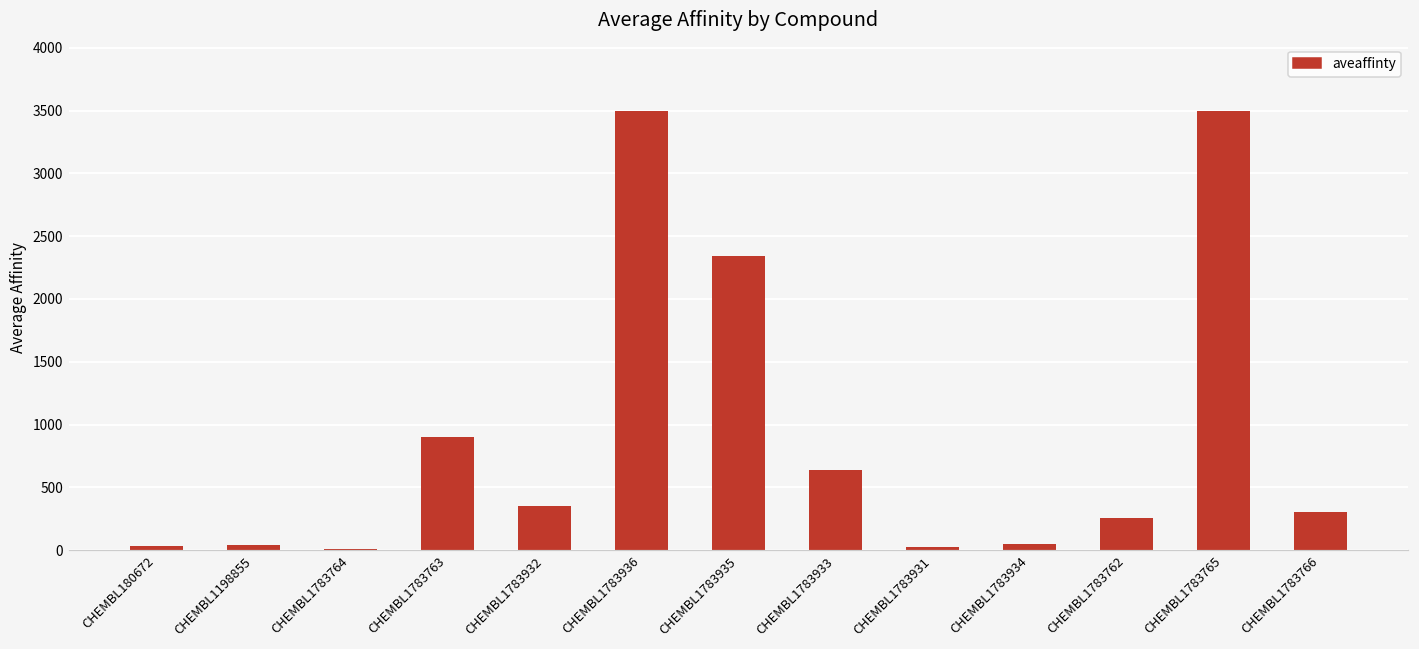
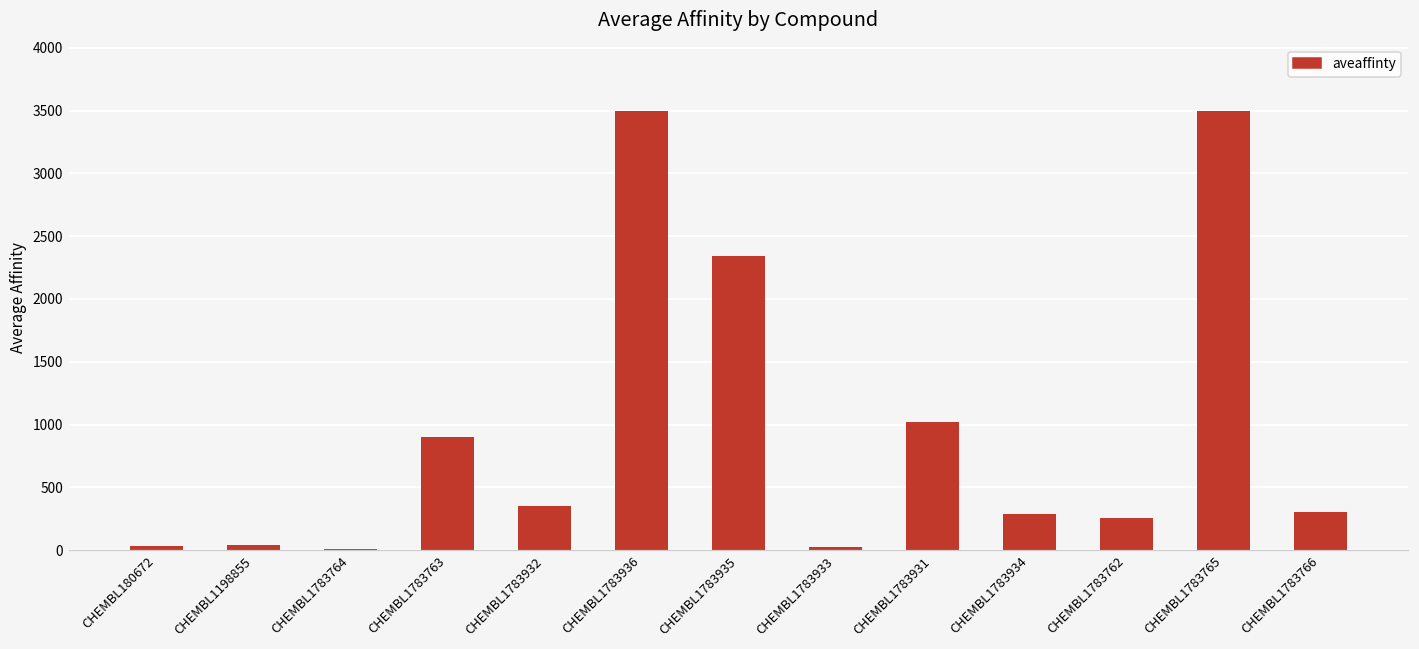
CHEMBL1783933: 640 -> 30
CHEMBL1783931: 20 -> 1020
CHEMBL1783934: 50 -> 290
